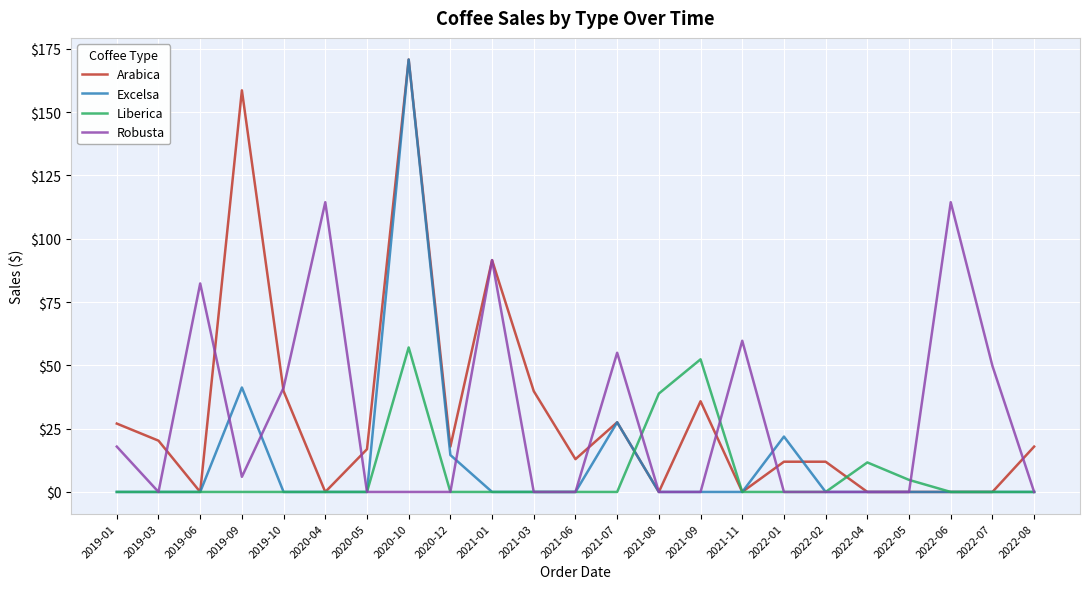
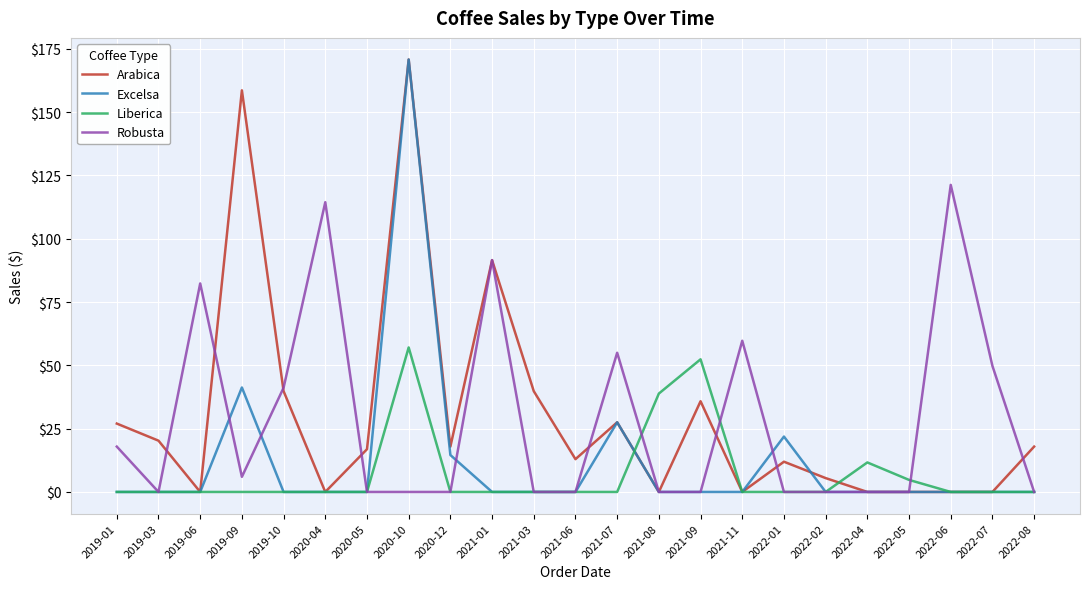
Arabica, 2022-02: $12 -> $5
Robusta, 2022-06: $114 -> $121
